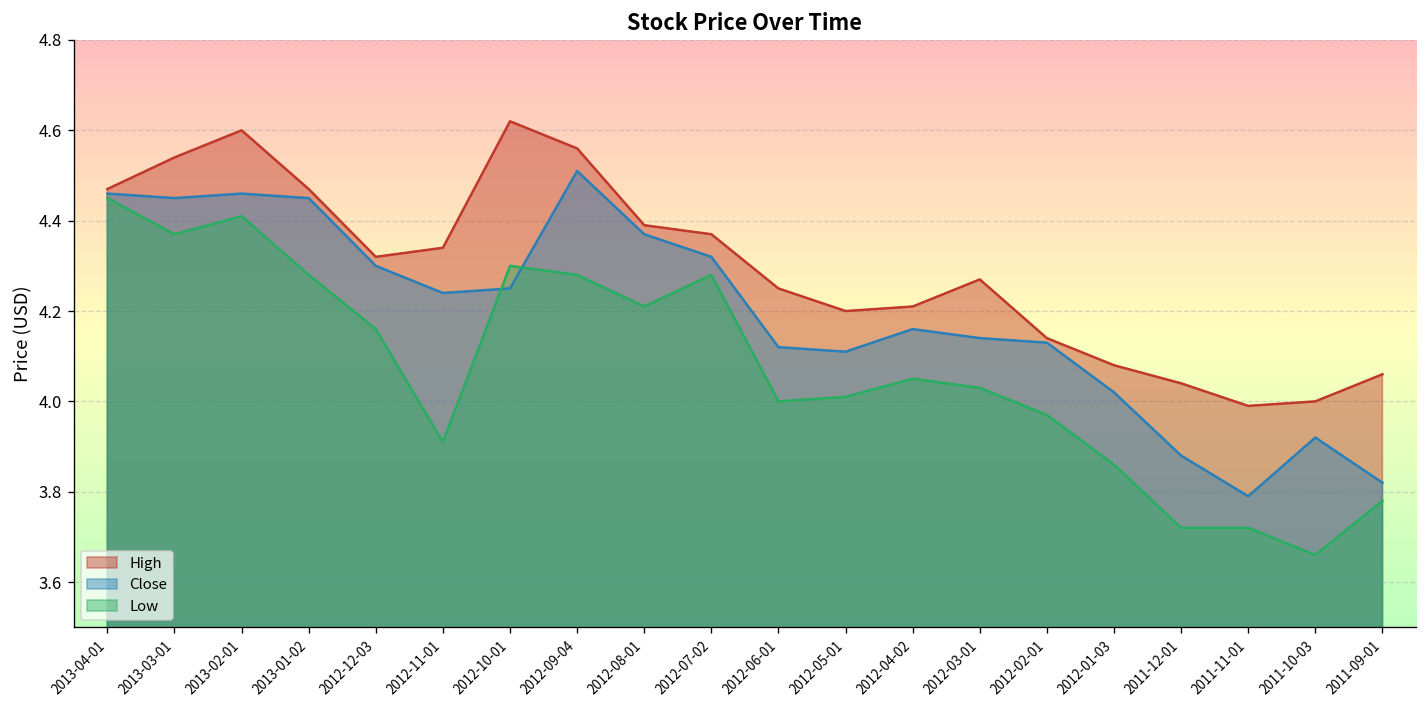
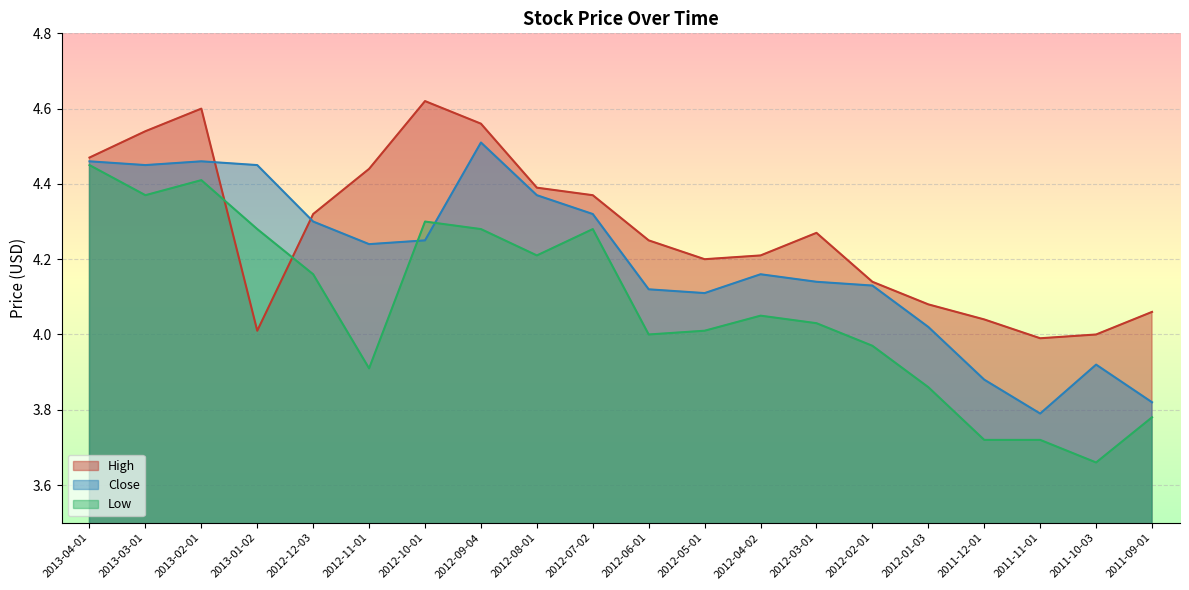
High, 2013-01-02: 4.47 -> 4.01
High, 2012-11-01: 4.34 -> 4.44
